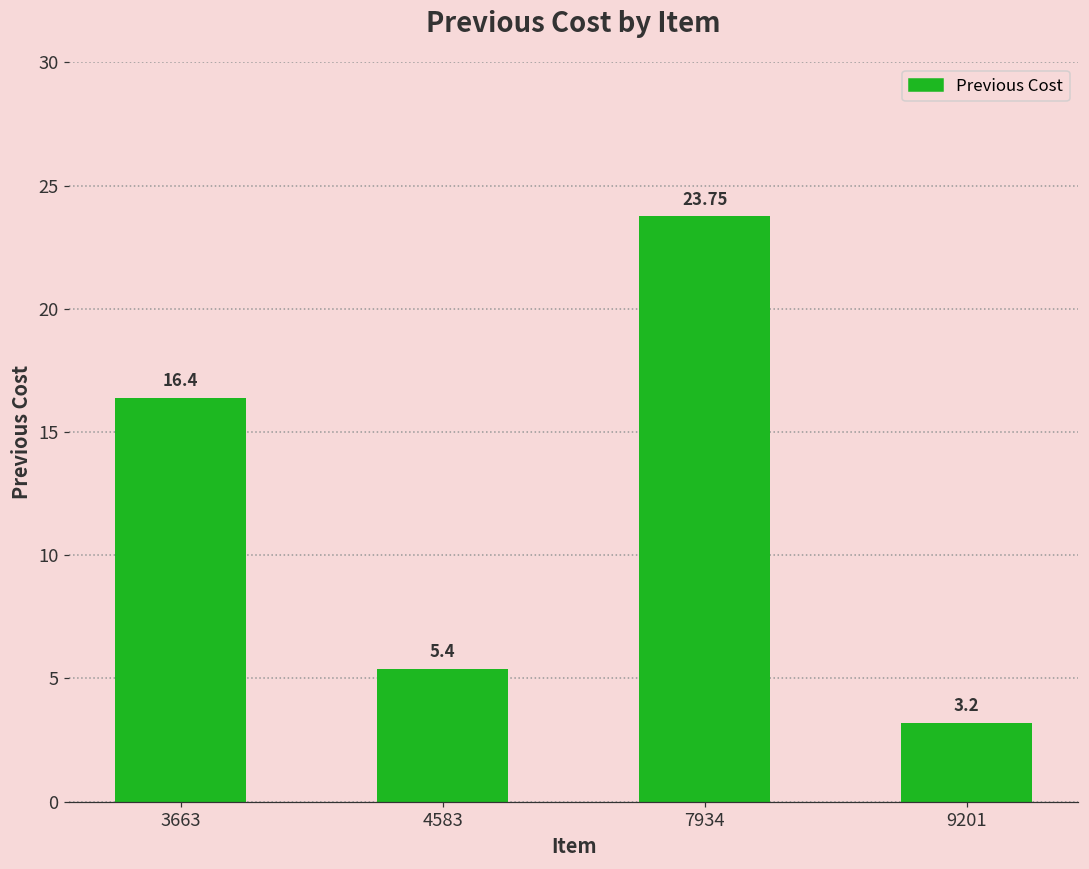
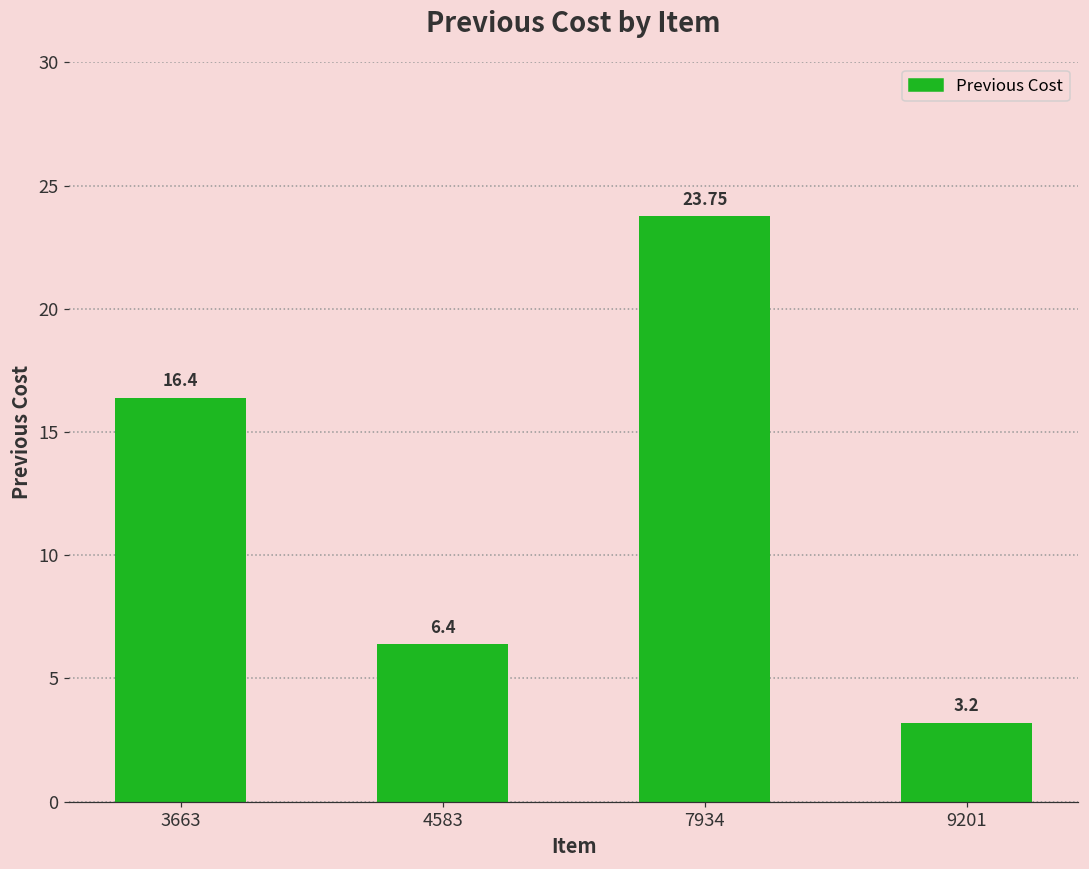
4583: 5.4 -> 6.4
